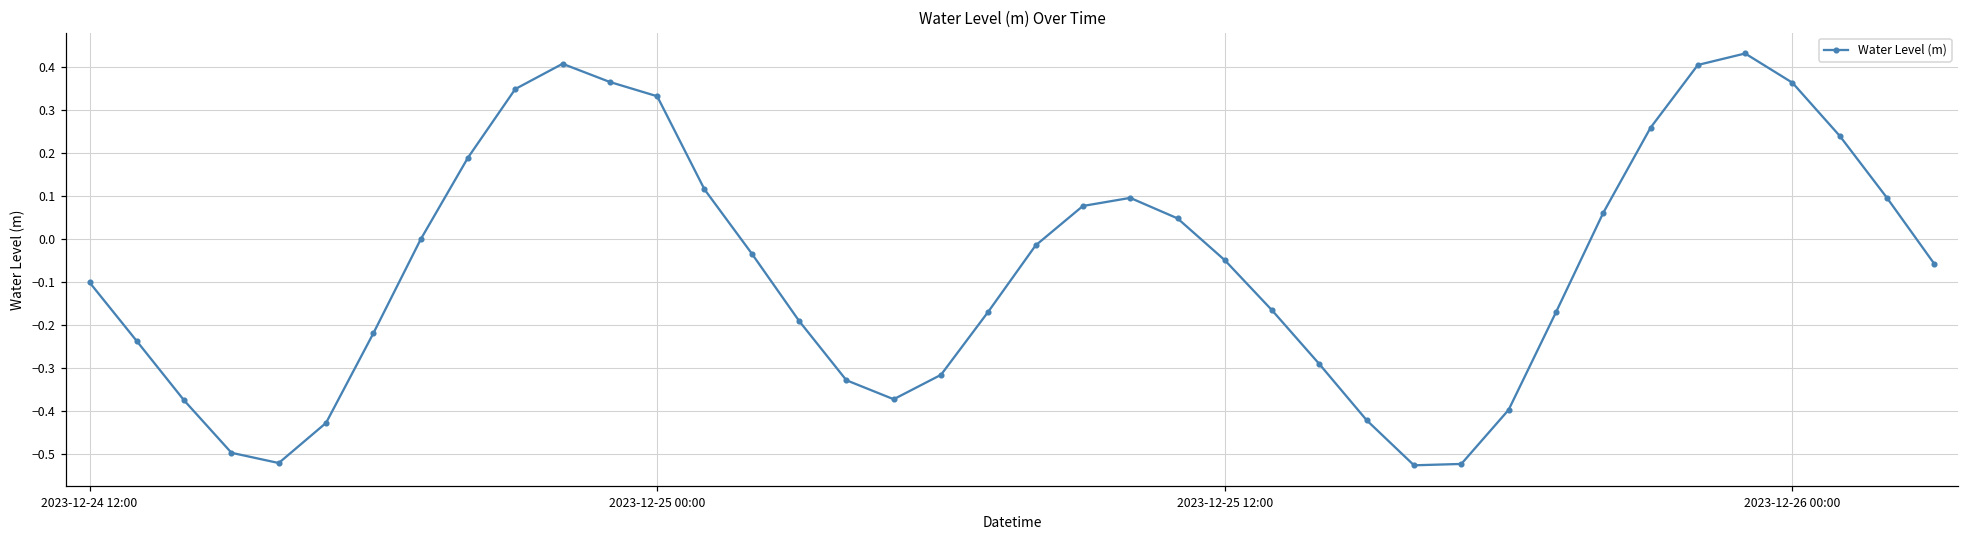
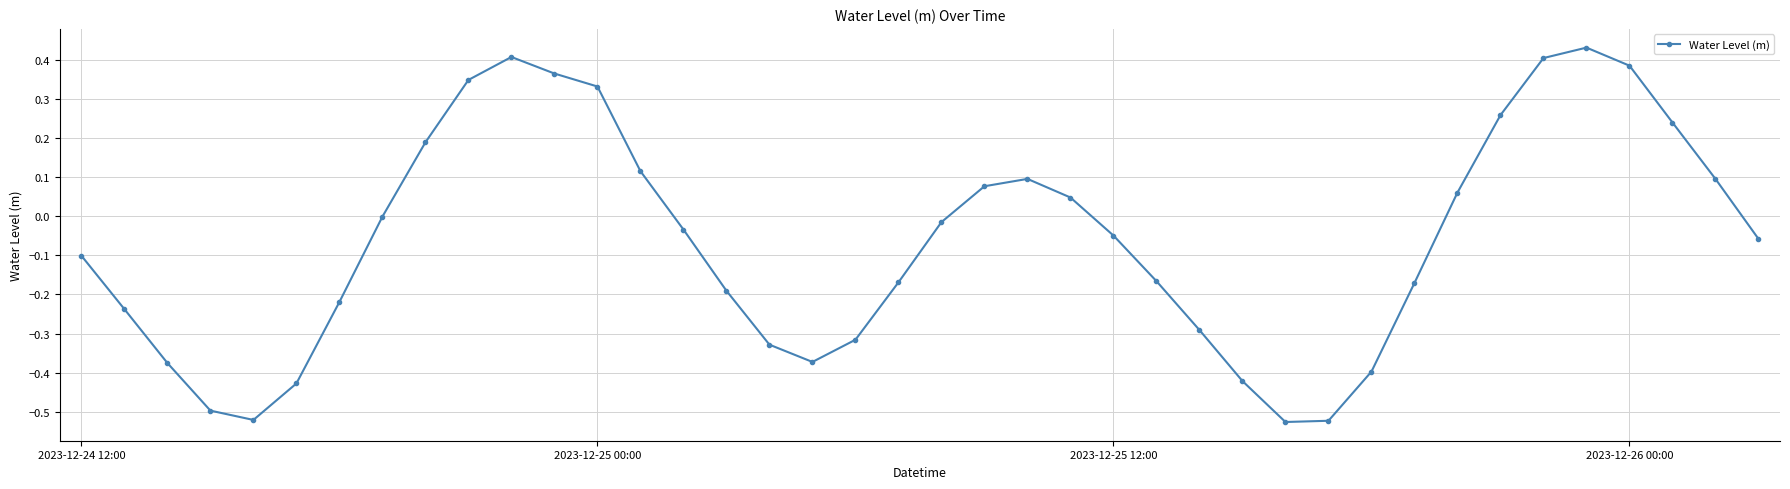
2023-12-26 00:00: 0.36 -> 0.38
